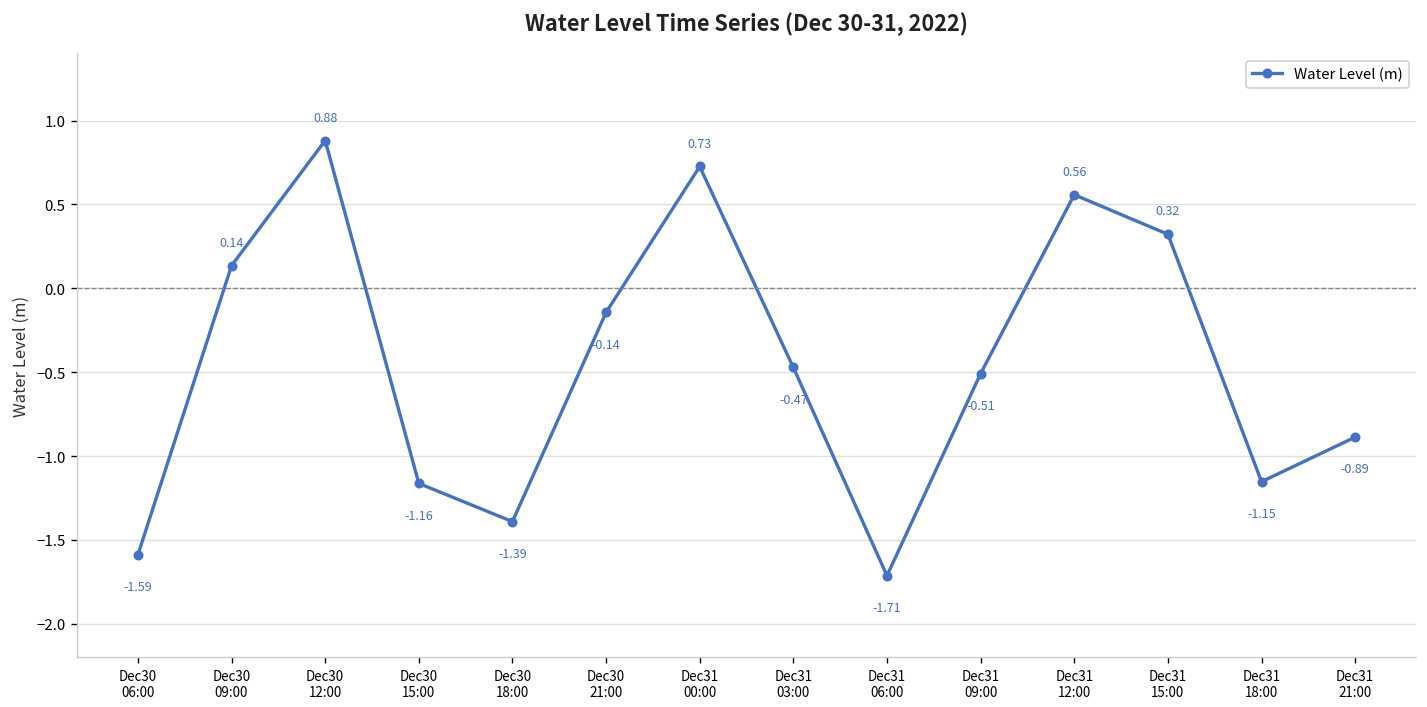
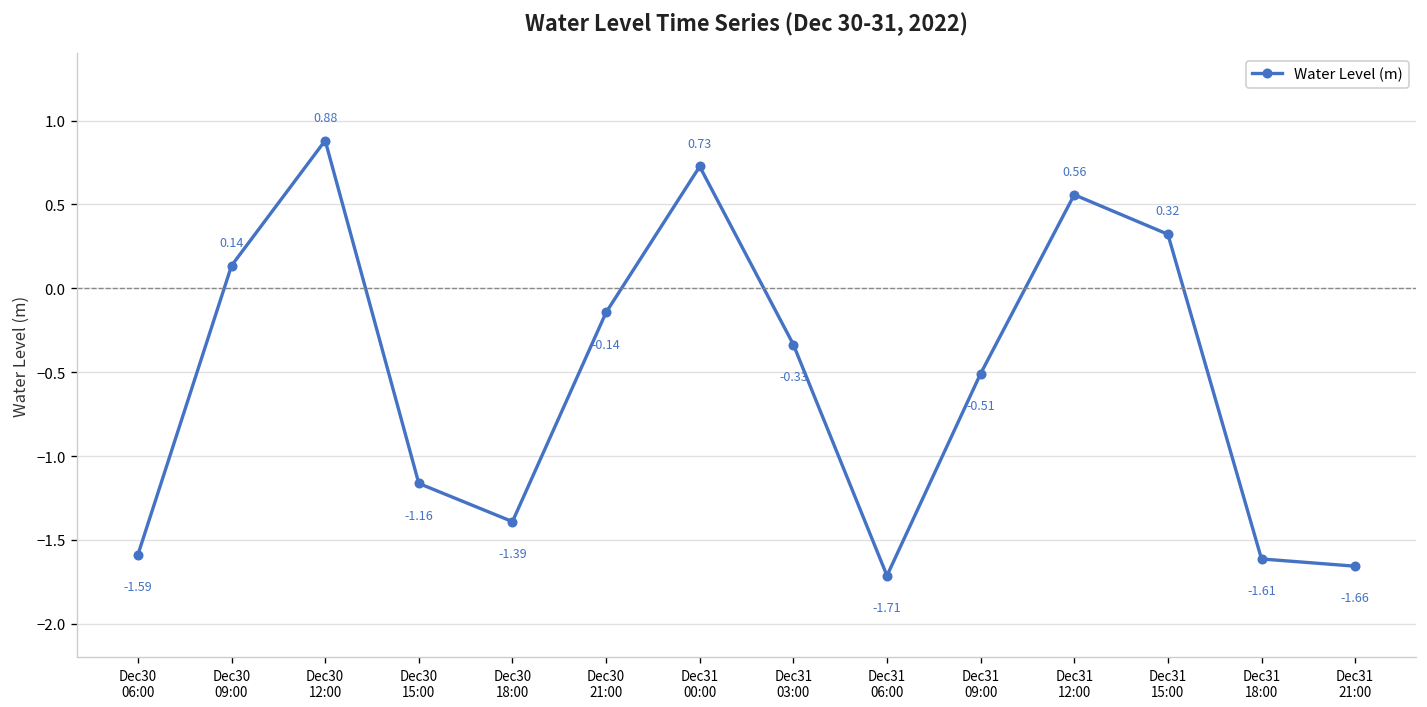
Dec31 03:00: -0.47 -> -0.33
Dec31 18:00: -1.15 -> -1.61
Dec31 21:00: -0.89 -> -1.66
